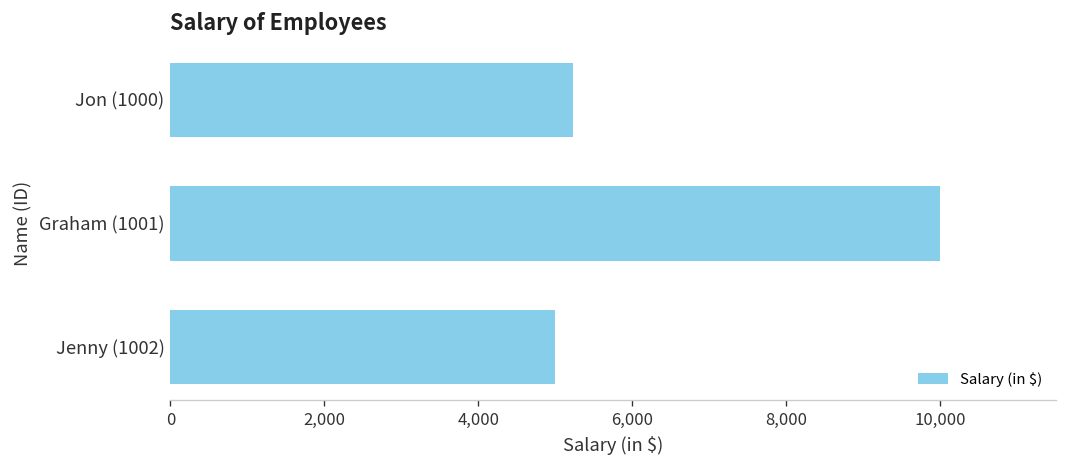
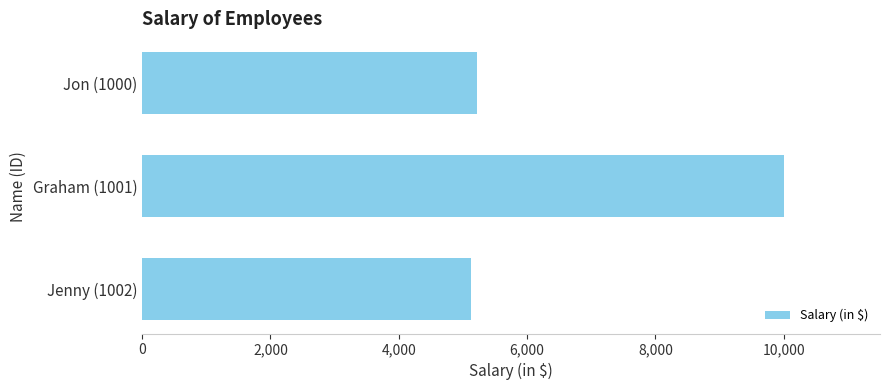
Jenny (1002): 5,000 -> 5,100
